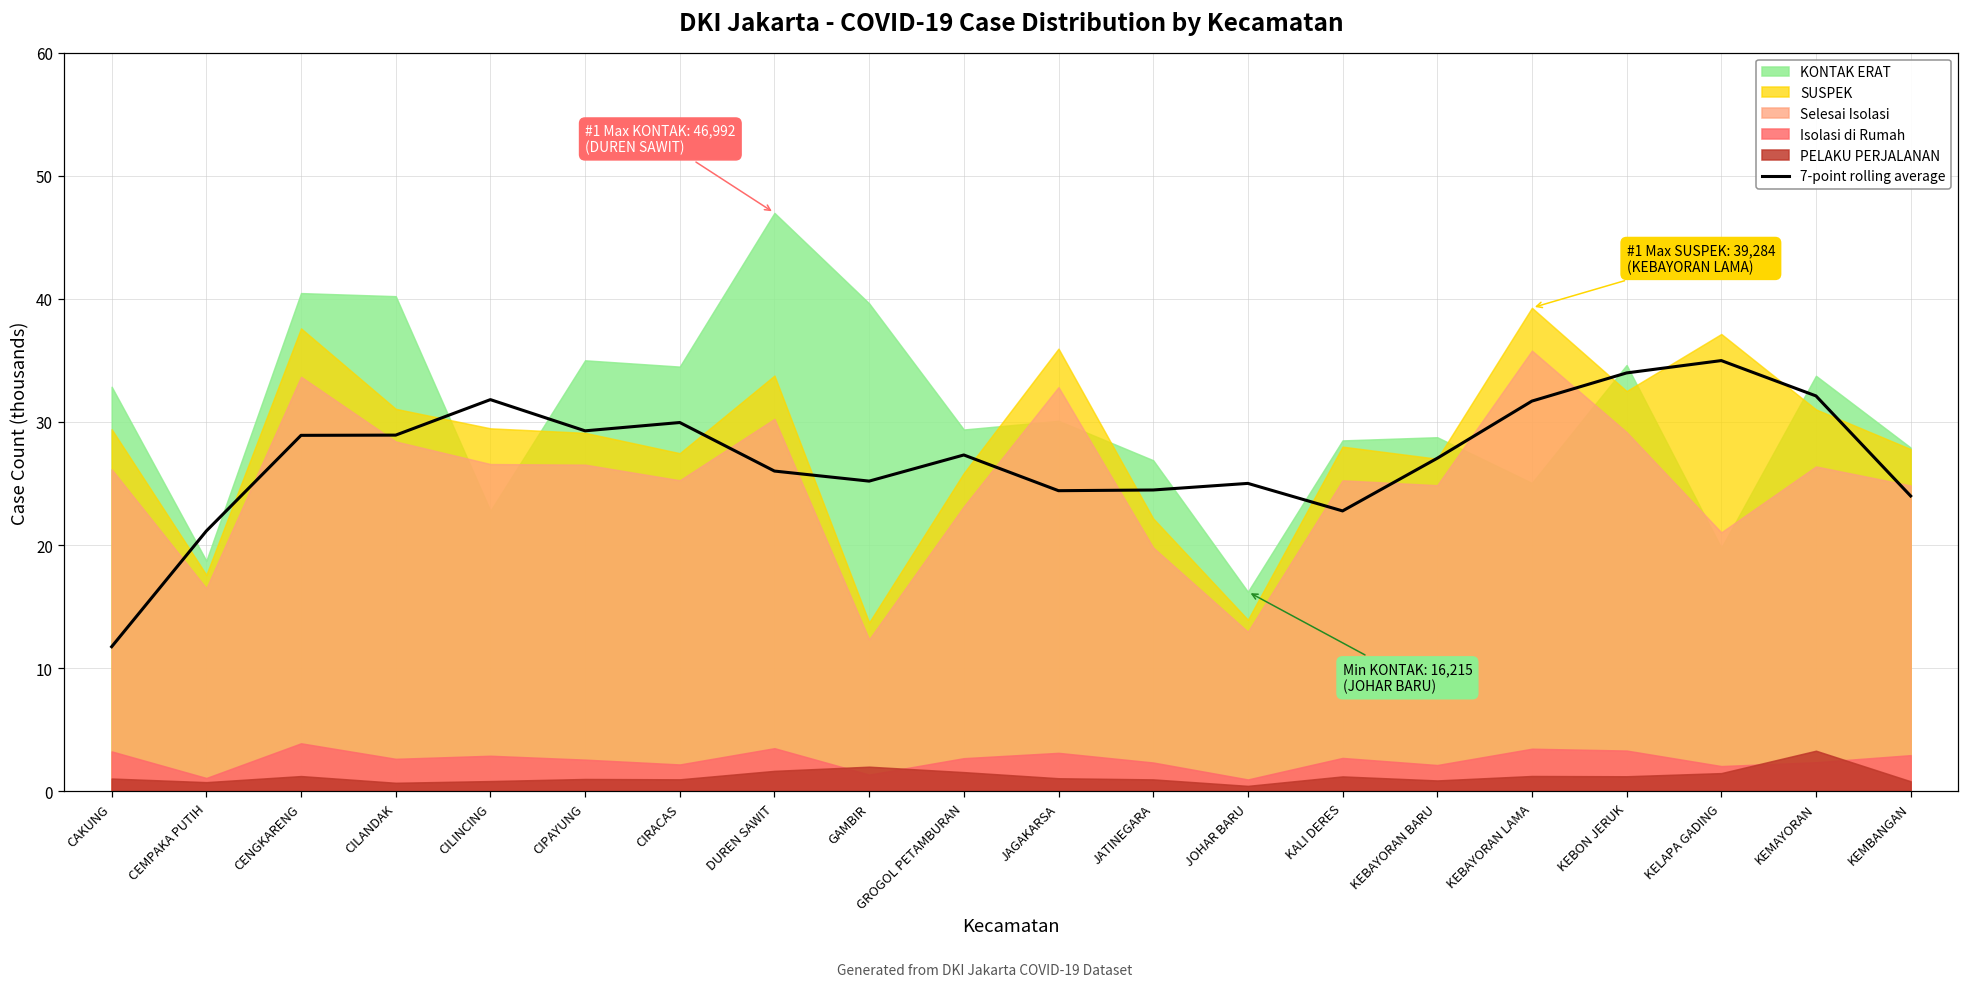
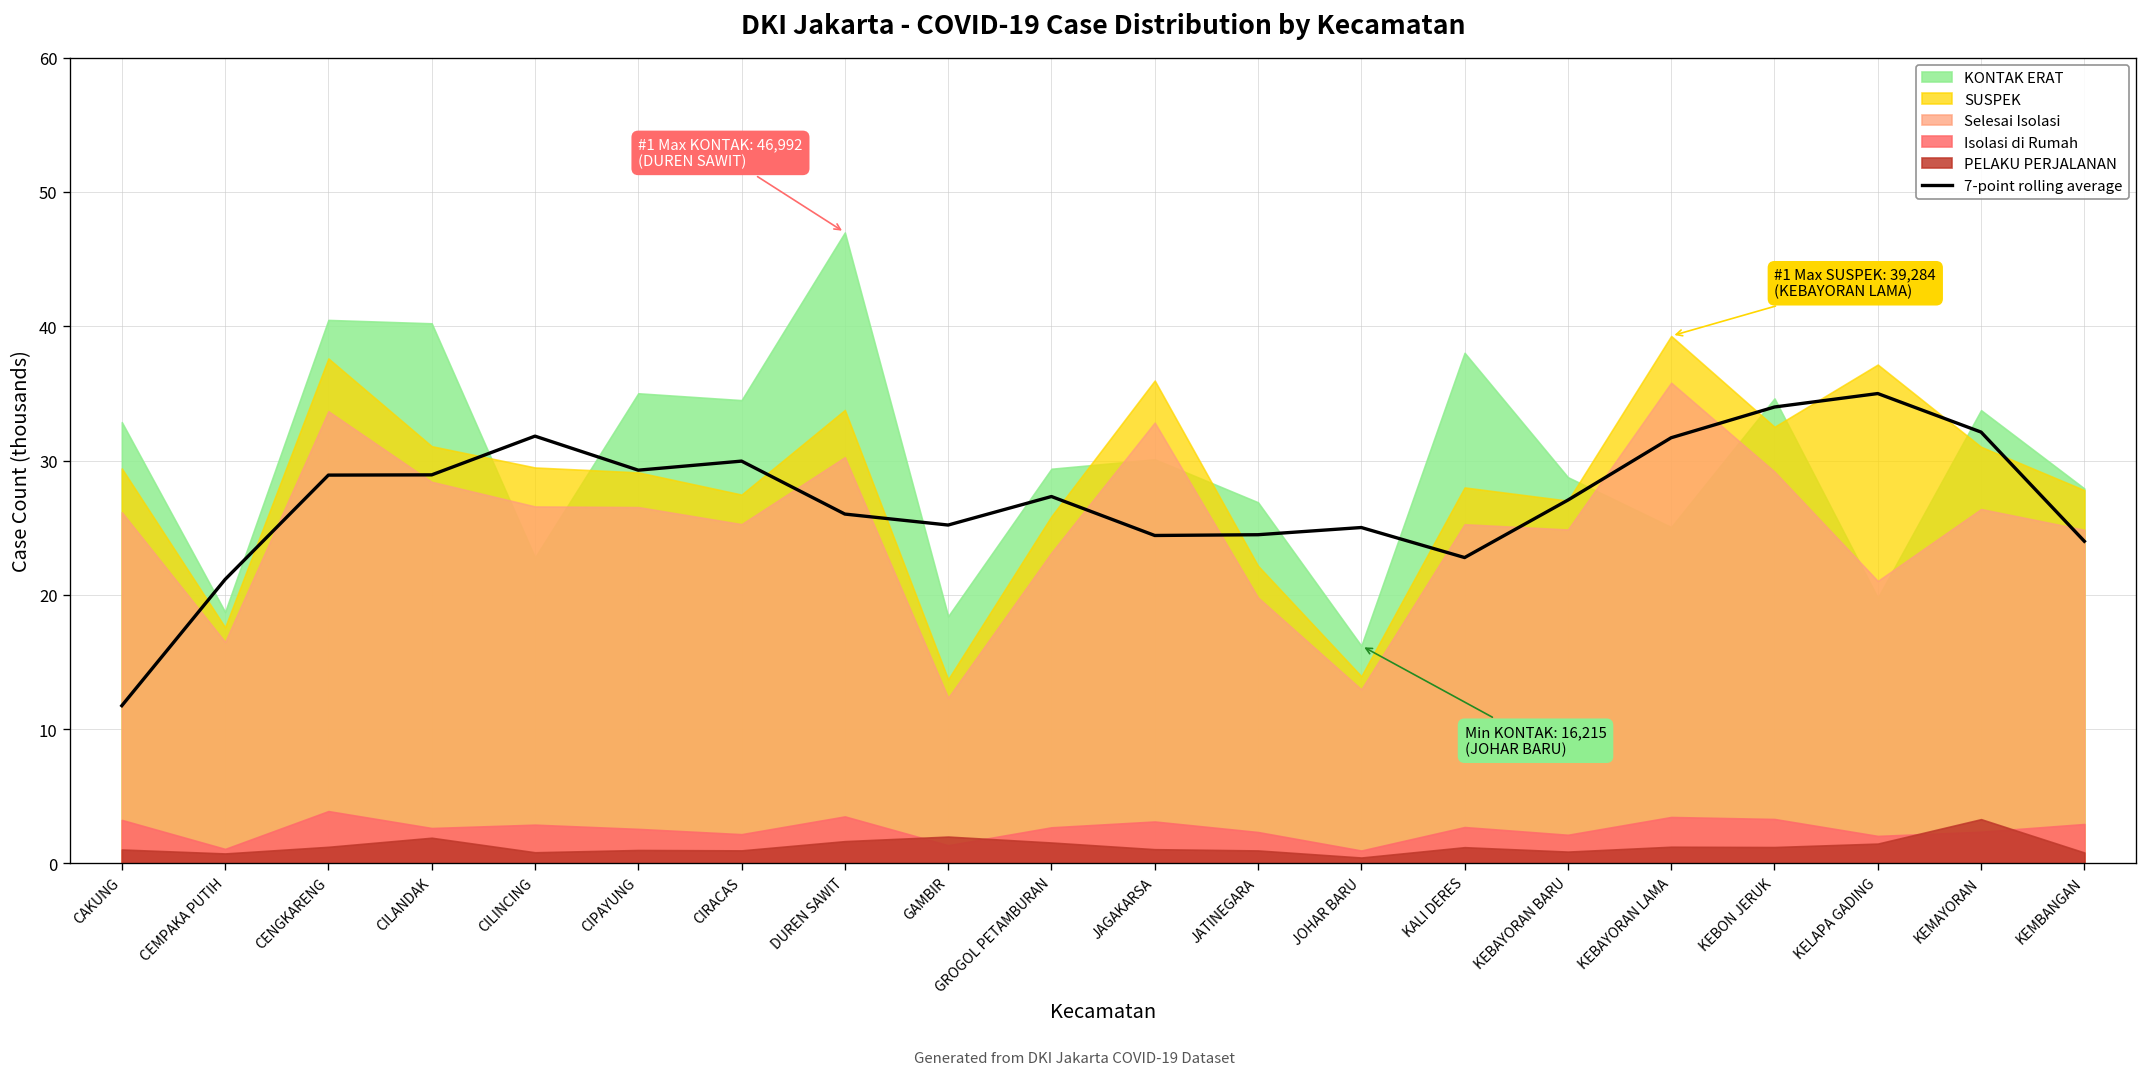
PELAKU PERJALANAN, CILANDAK: 0.7 -> 1.9
KONTAK ERAT, GAMBIR: 39.6 -> 18.4
KONTAK ERAT, KALI DERES: 28.5 -> 38.0
